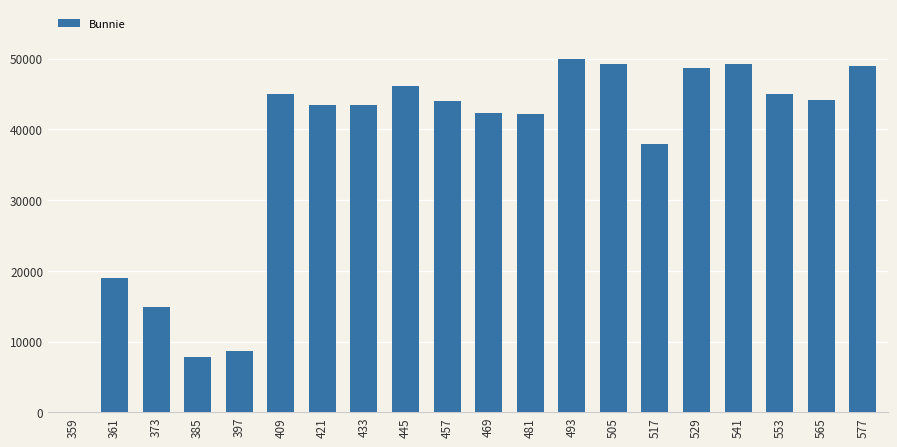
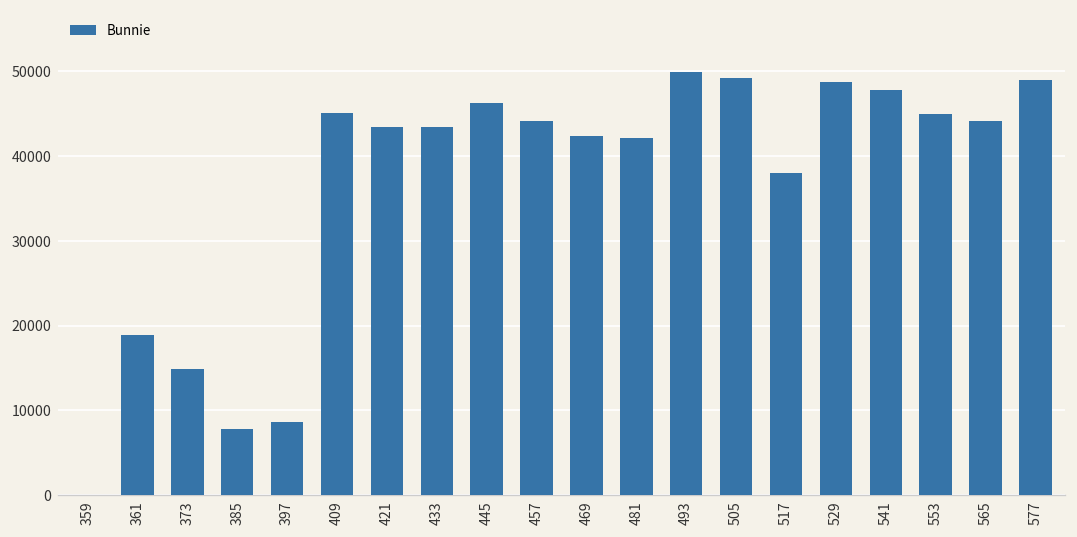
541: 49000 -> 48000
